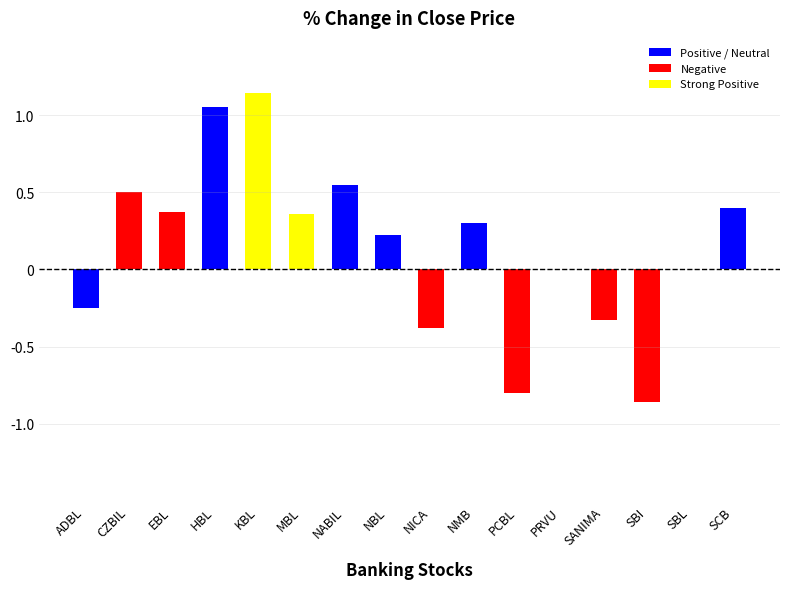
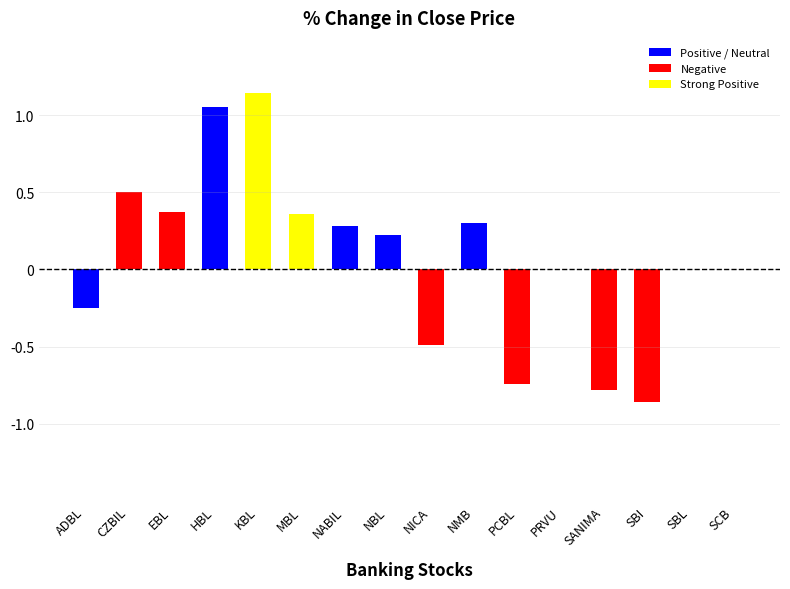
NABIL: 0.55 -> 0.28
NICA: -0.38 -> -0.49
PCBL: -0.80 -> -0.74
SANIMA: -0.33 -> -0.78
SCB: 0.4 -> 0.0
